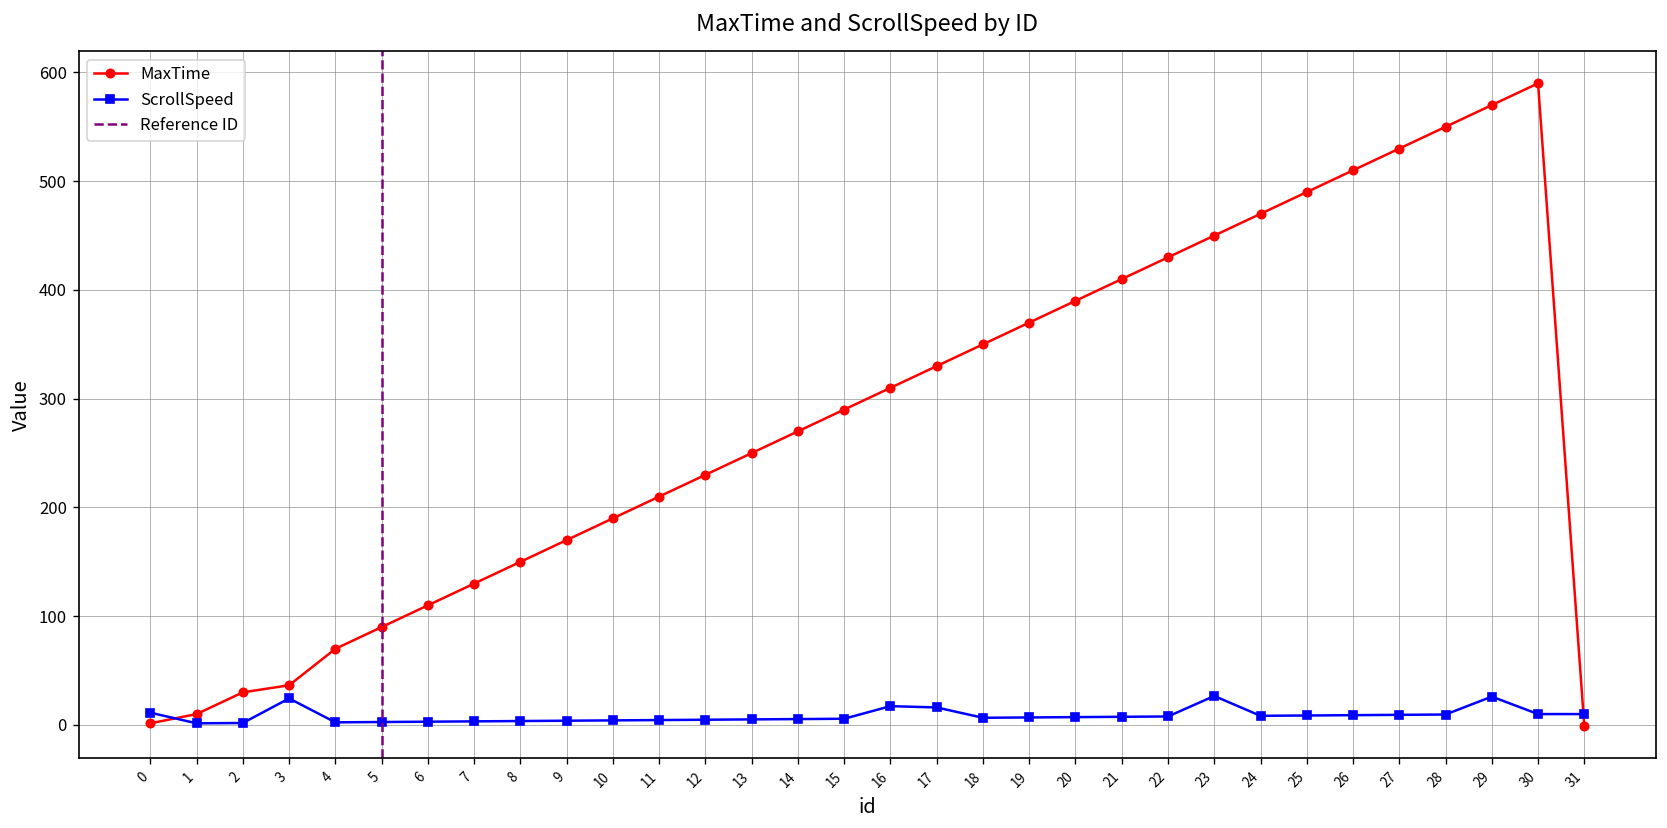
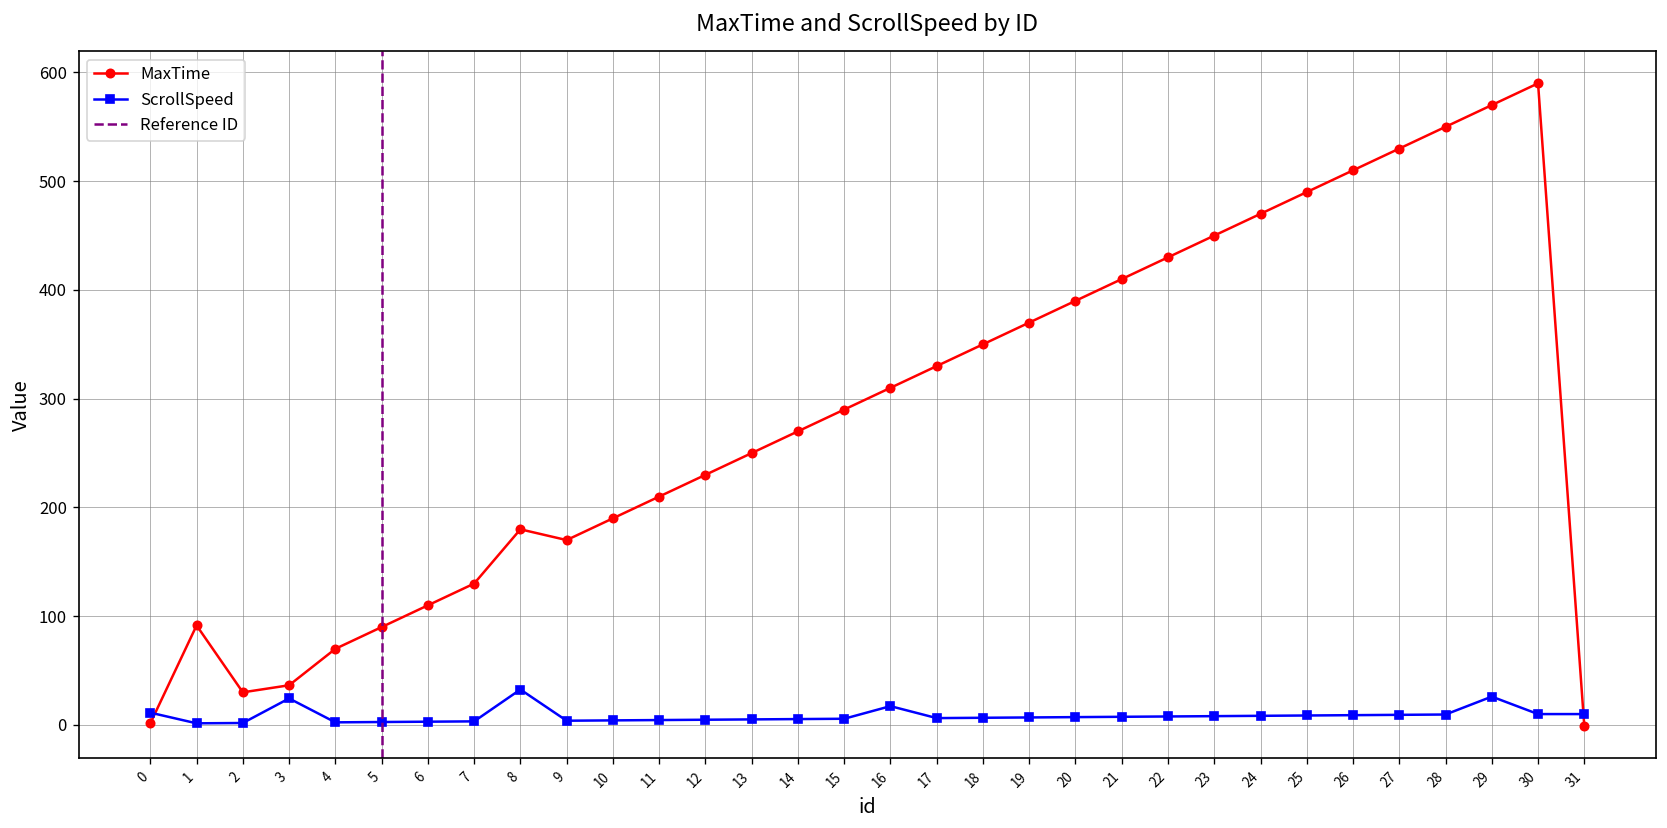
MaxTime, 1: 10 -> 90
MaxTime, 8: 150 -> 180
ScrollSpeed, 8: 0 -> 30
ScrollSpeed, 17: 20 -> 10
ScrollSpeed, 23: 30 -> 10
